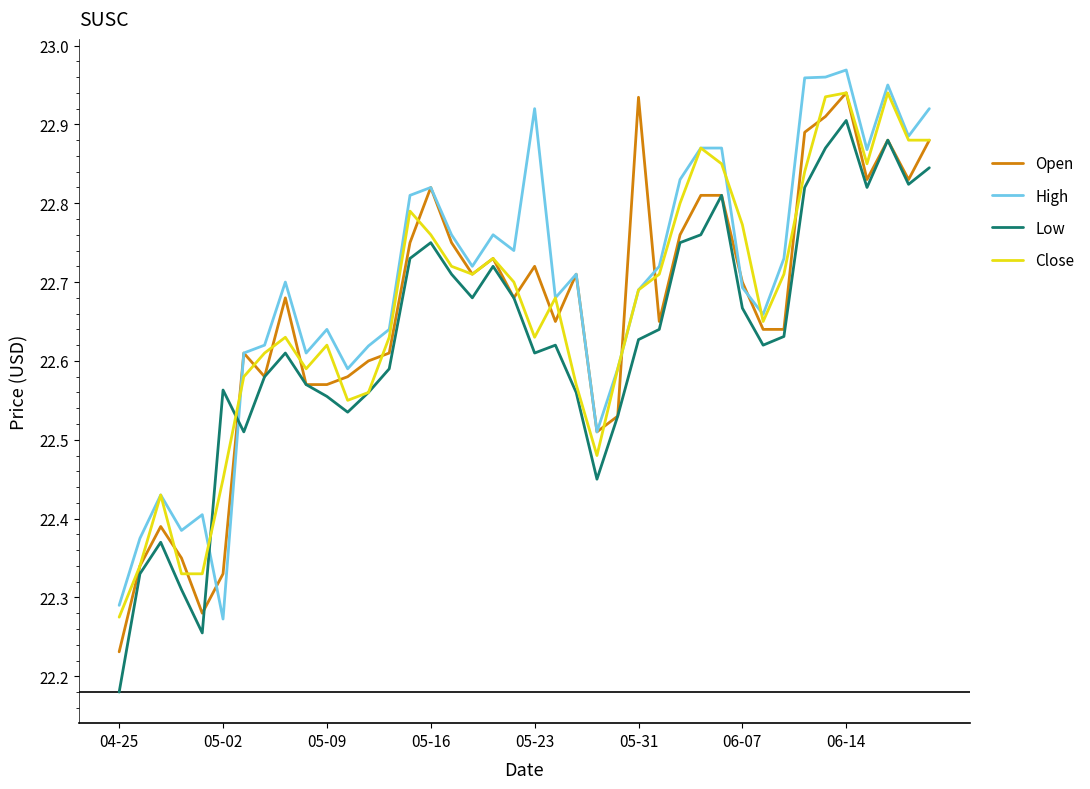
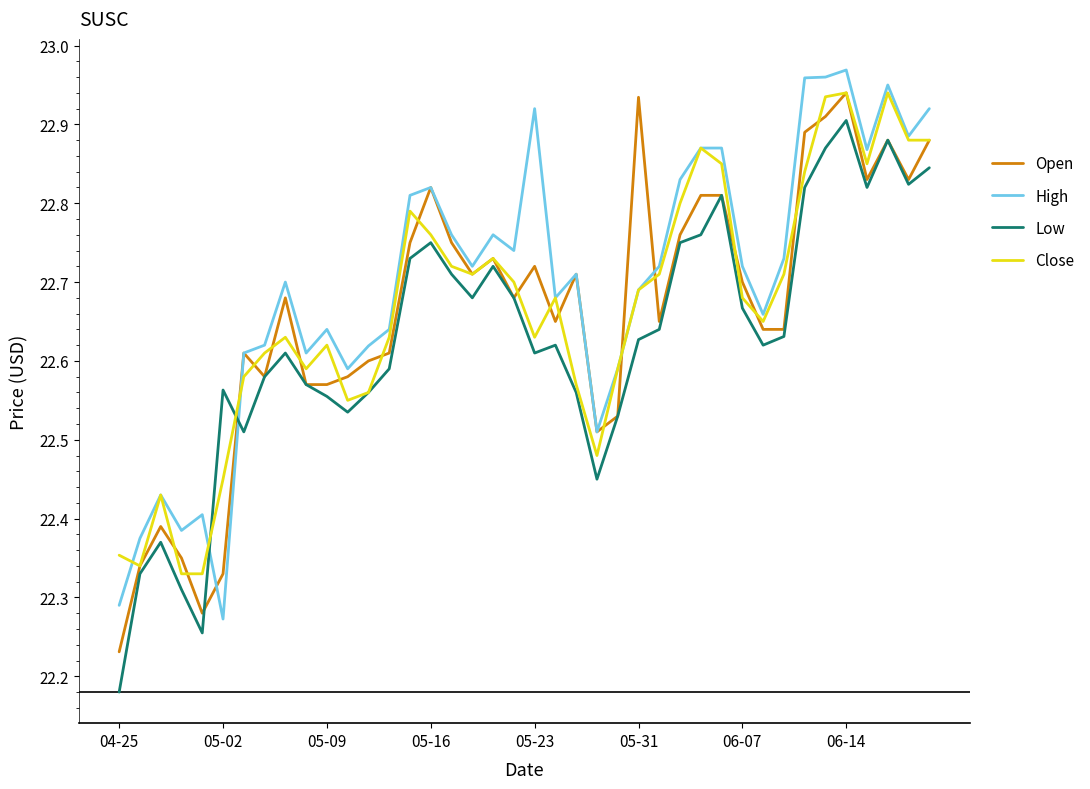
Close, 04-25: 22.27 -> 22.35
High, 06-07: 22.69 -> 22.72
Close, 06-07: 22.77 -> 22.68
